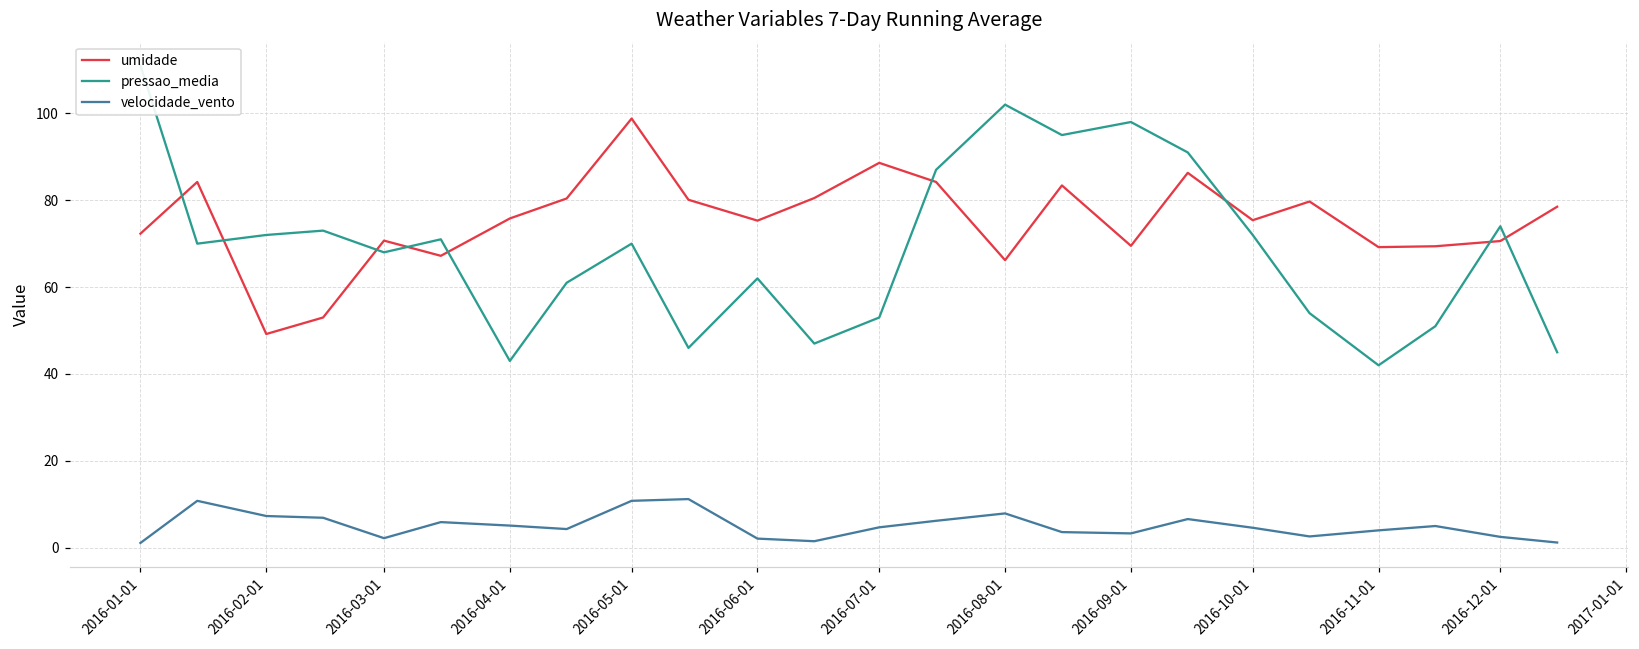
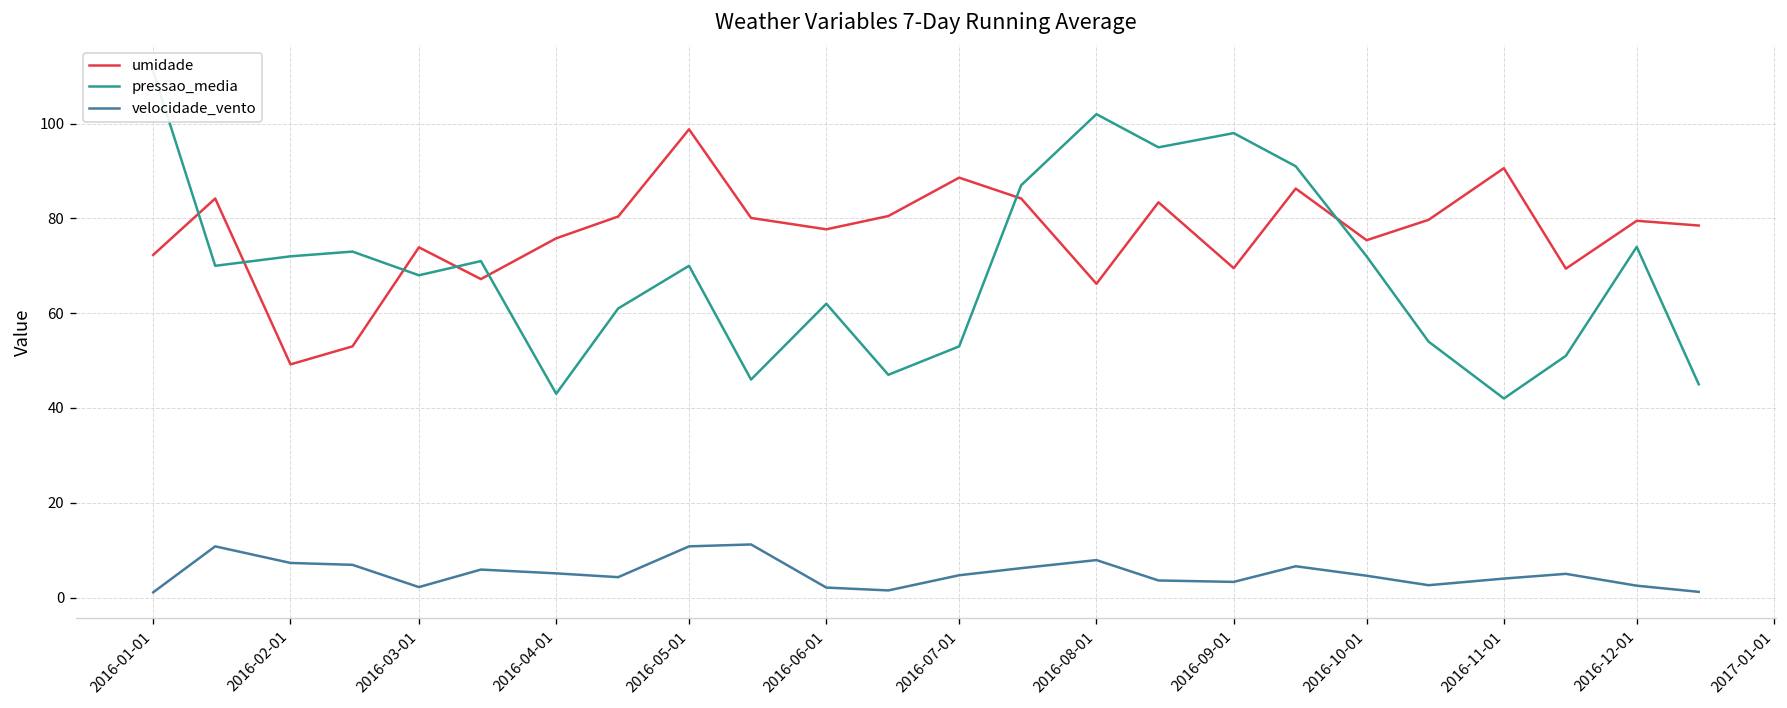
umidade, 2016-03-01: 71 -> 74
umidade, 2016-06-01: 75 -> 78
umidade, 2016-11-01: 69 -> 91
umidade, 2016-12-01: 71 -> 80
